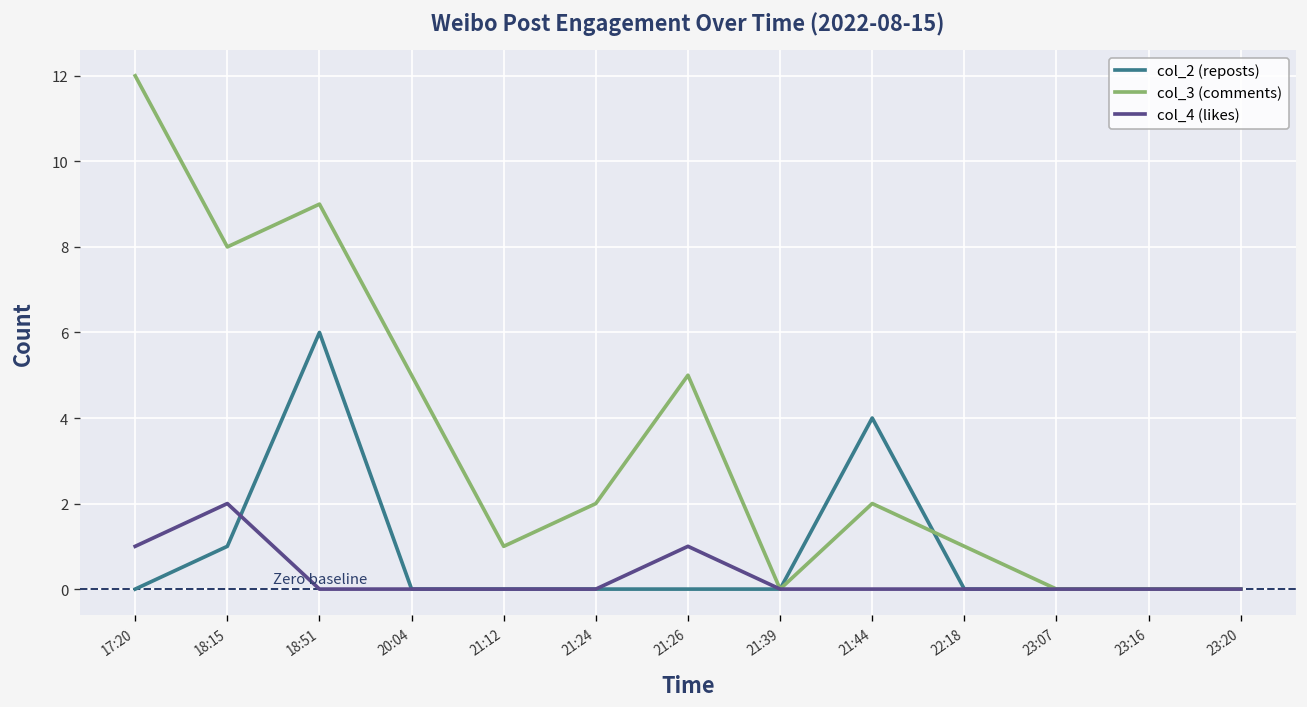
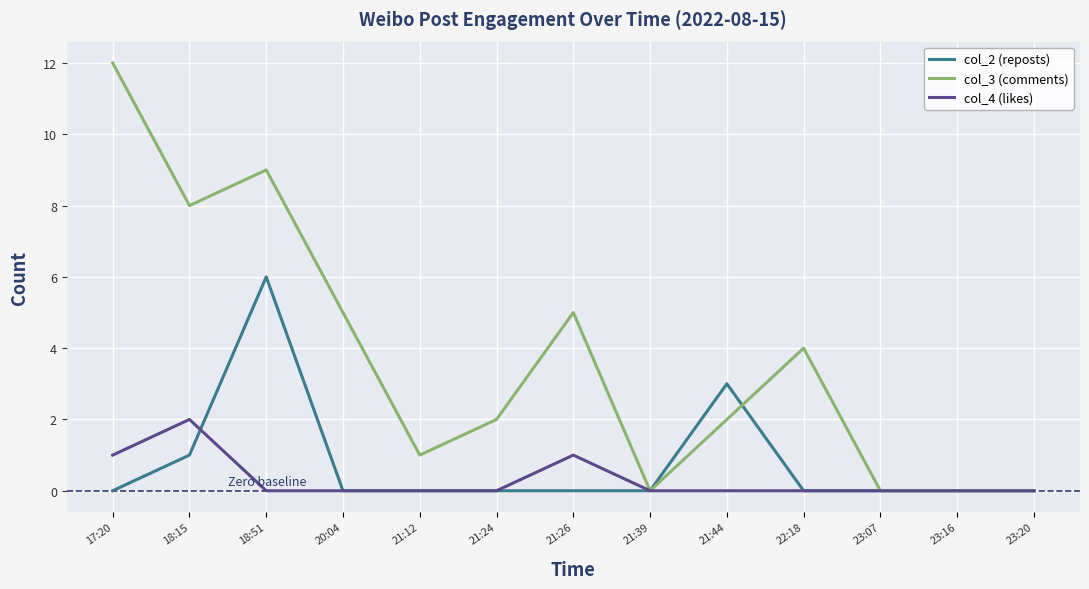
col_2 (reposts), 21:44: 4 -> 3
col_3 (comments), 22:18: 1 -> 4
